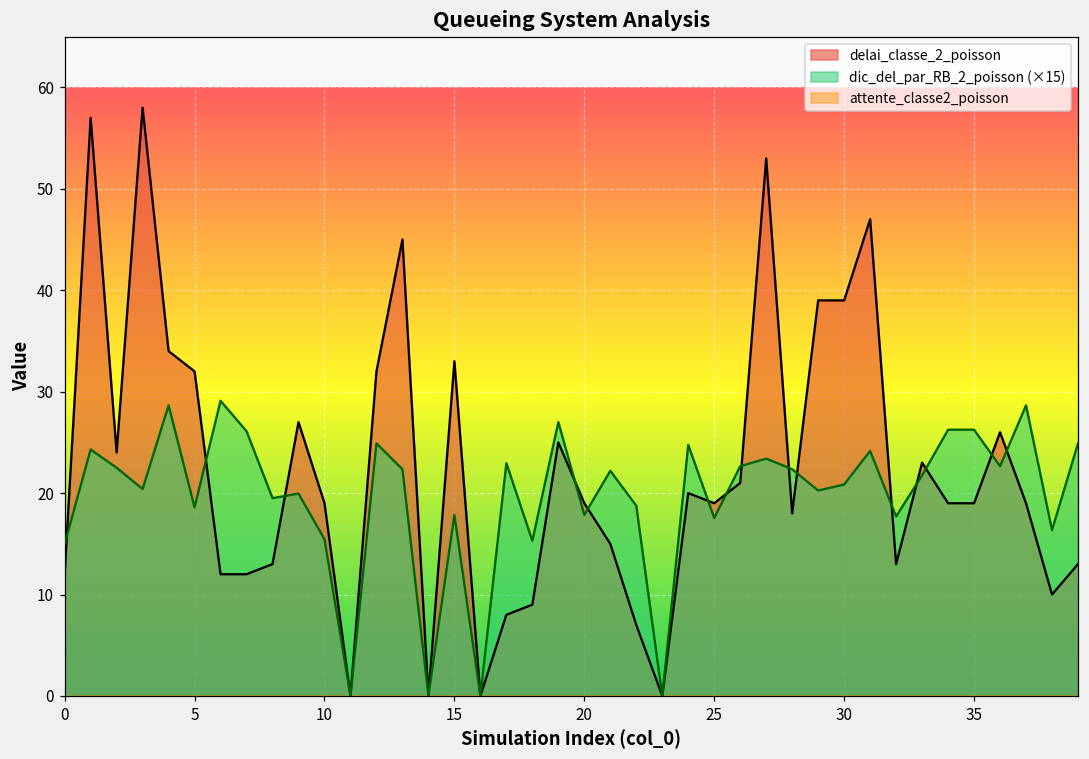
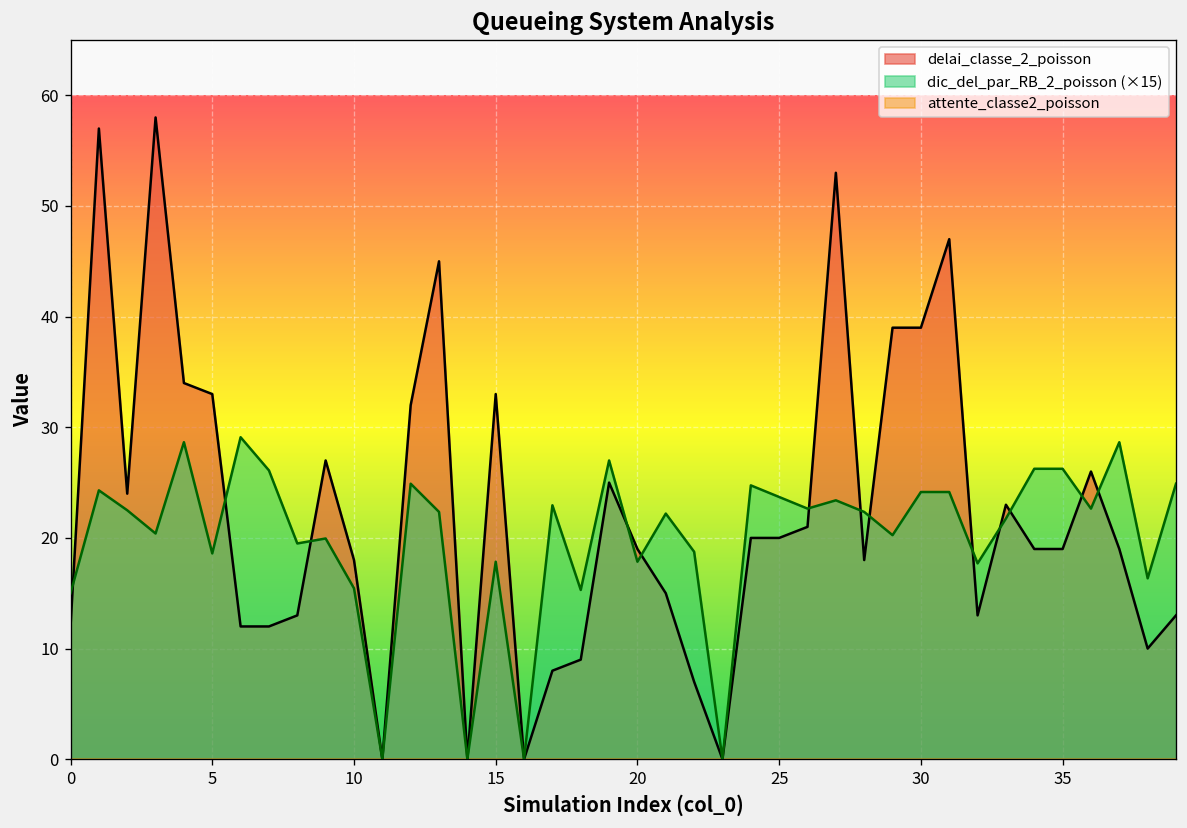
delai_classe_2_poisson, 5: 32 -> 33
delai_classe_2_poisson, 10: 19 -> 18
delai_classe_2_poisson, 25: 19 -> 20
dic_del_par_RB_2_poisson (×15), 25: 18 -> 24
dic_del_par_RB_2_poisson (×15), 30: 21 -> 24
